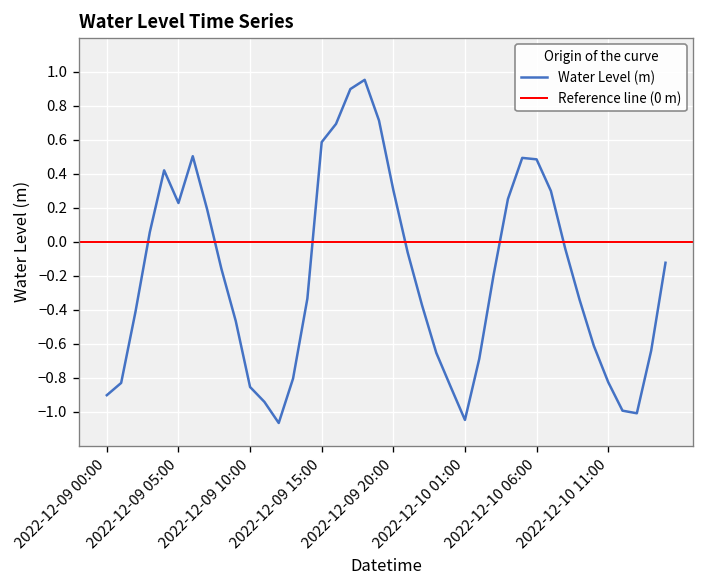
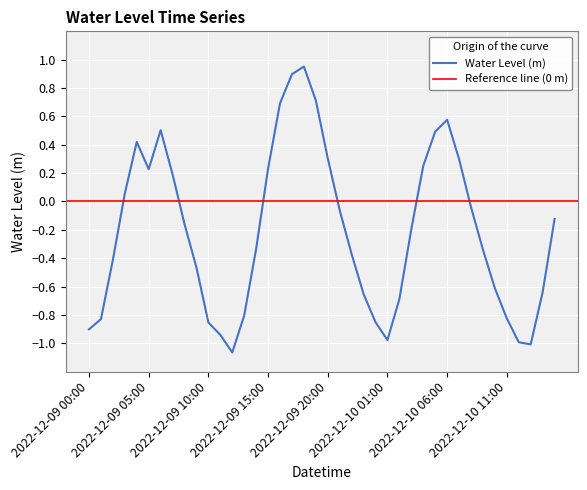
2022-12-09 15:00: 0.59 -> 0.23
2022-12-10 01:00: -1.05 -> -0.98
2022-12-10 06:00: 0.48 -> 0.58
